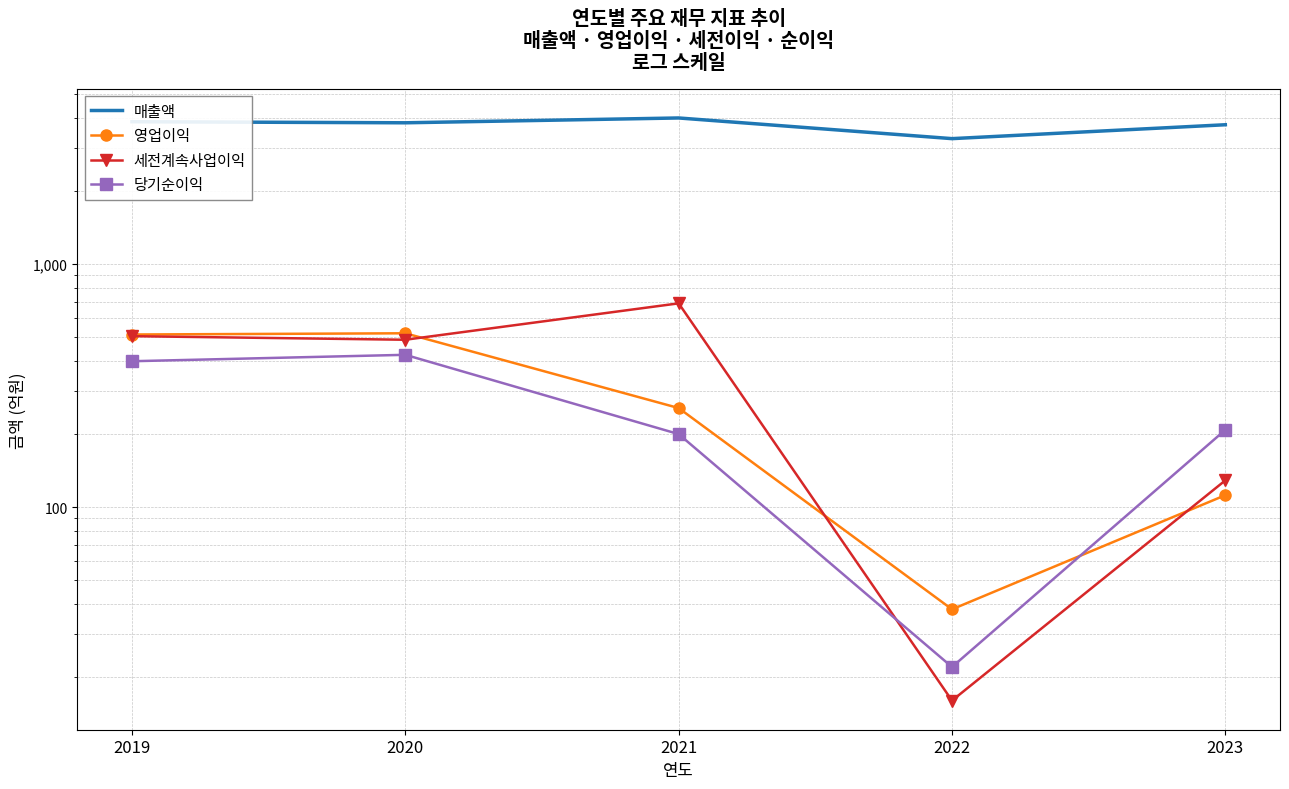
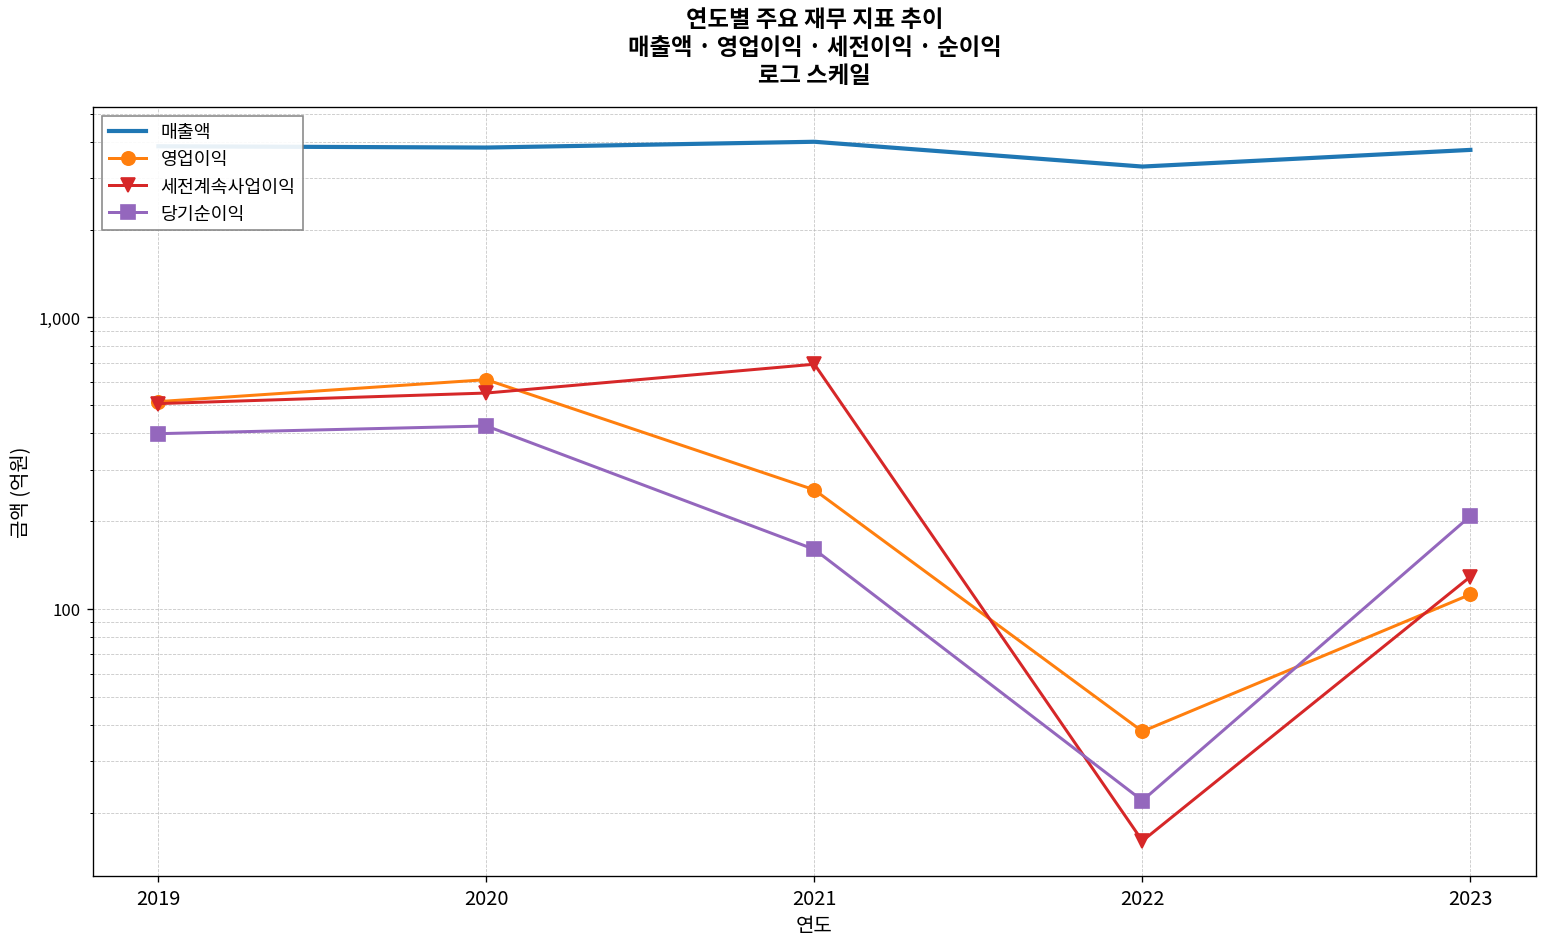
영업이익, 2020: 520 -> 610
세전계속사업이익, 2020: 490 -> 550
당기순이익, 2021: 200 -> 160
